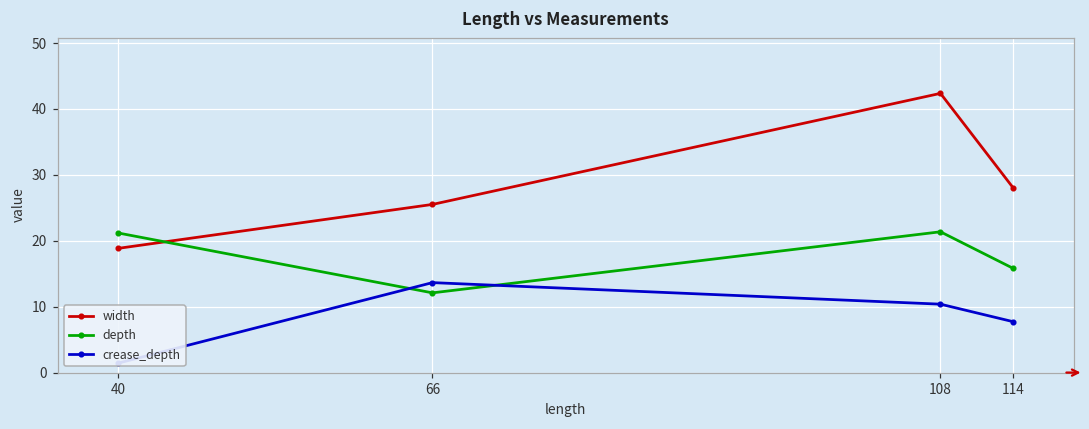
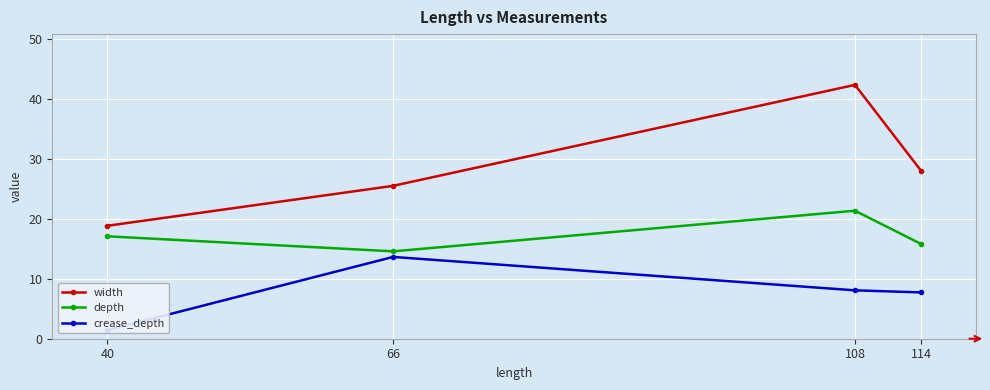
depth, 40: 21 -> 17
depth, 66: 12 -> 15
crease_depth, 108: 10 -> 8
